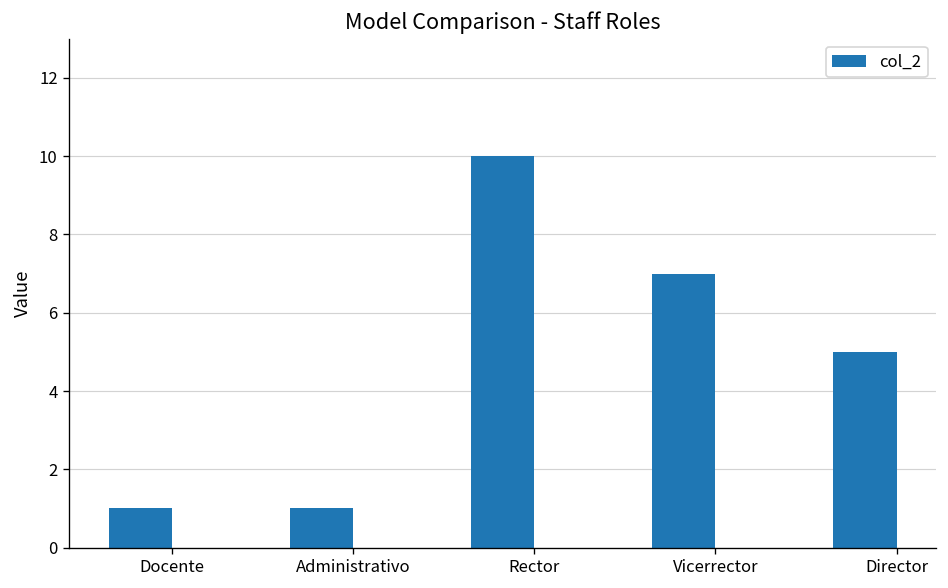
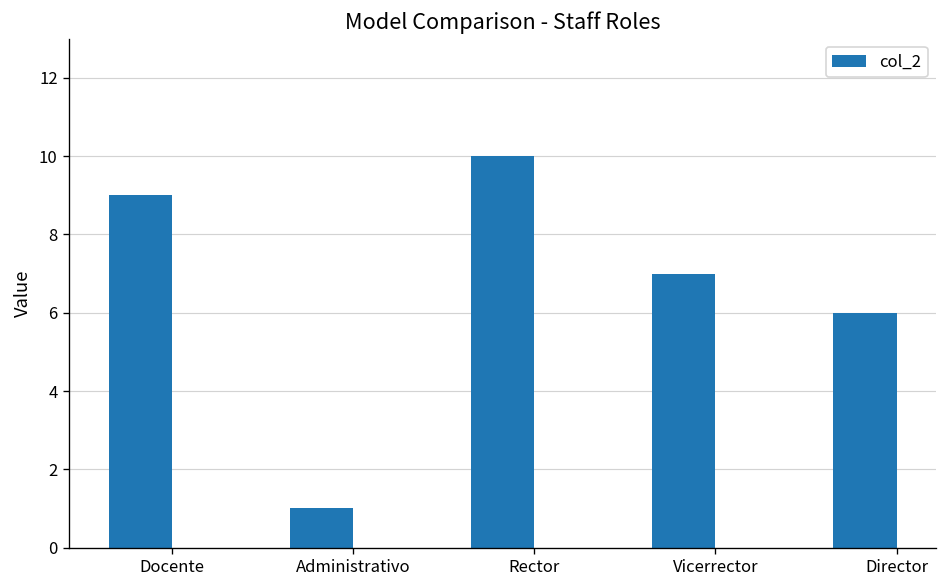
Docente: 1 -> 9
Director: 5 -> 6
